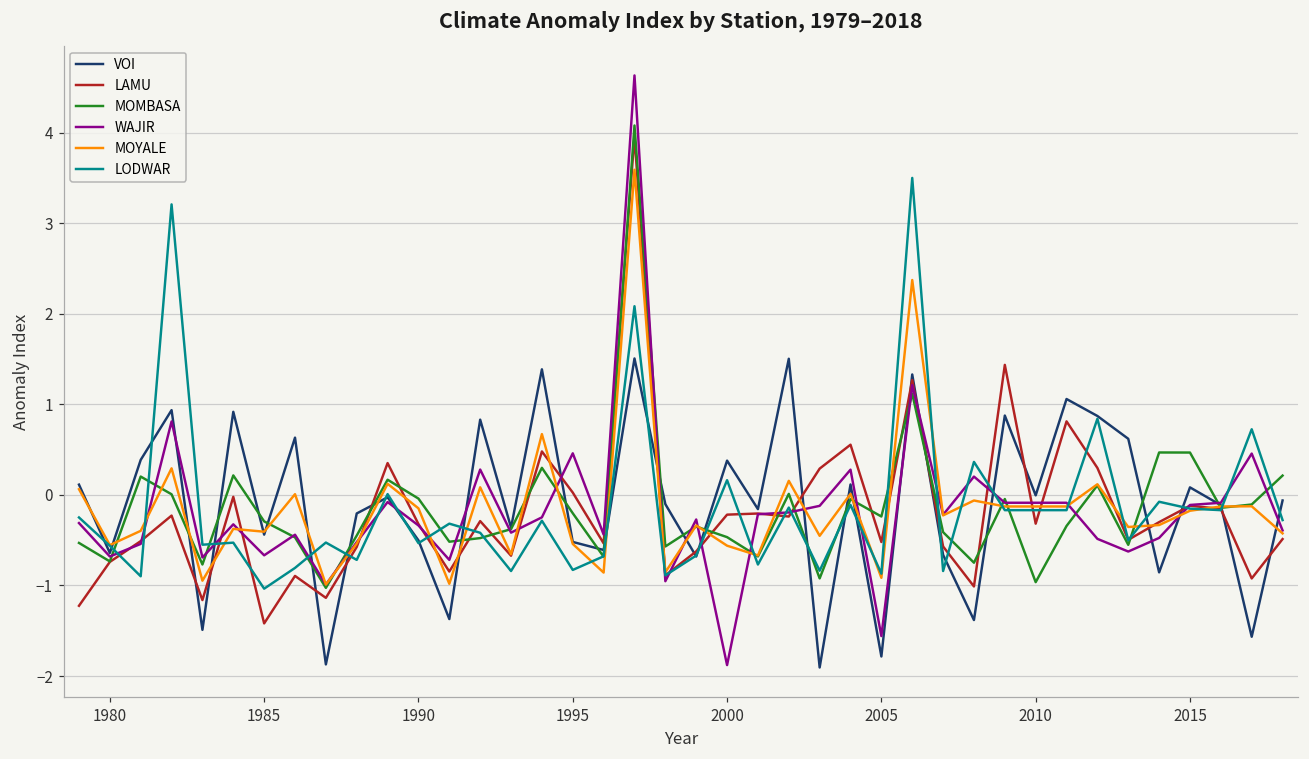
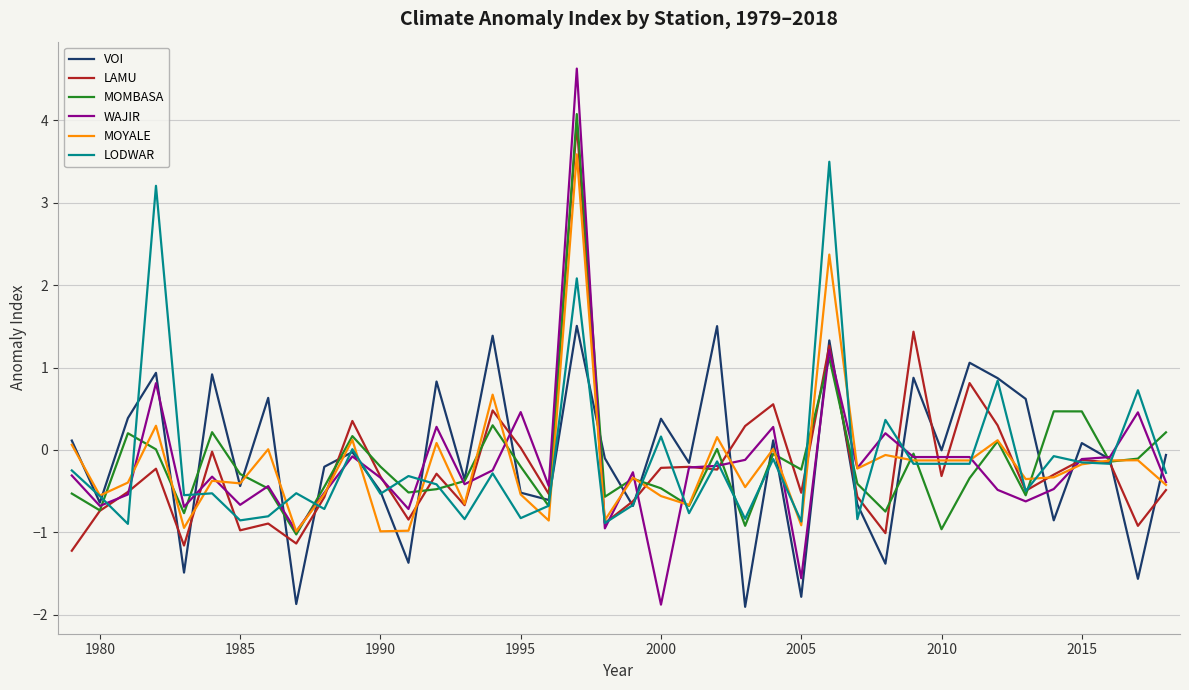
LAMU, 1985: -1.4 -> -1.0
LODWAR, 1985: -1.0 -> -0.9
MOMBASA, 1990: 0.0 -> -0.2
MOYALE, 1990: -0.1 -> -1.0
